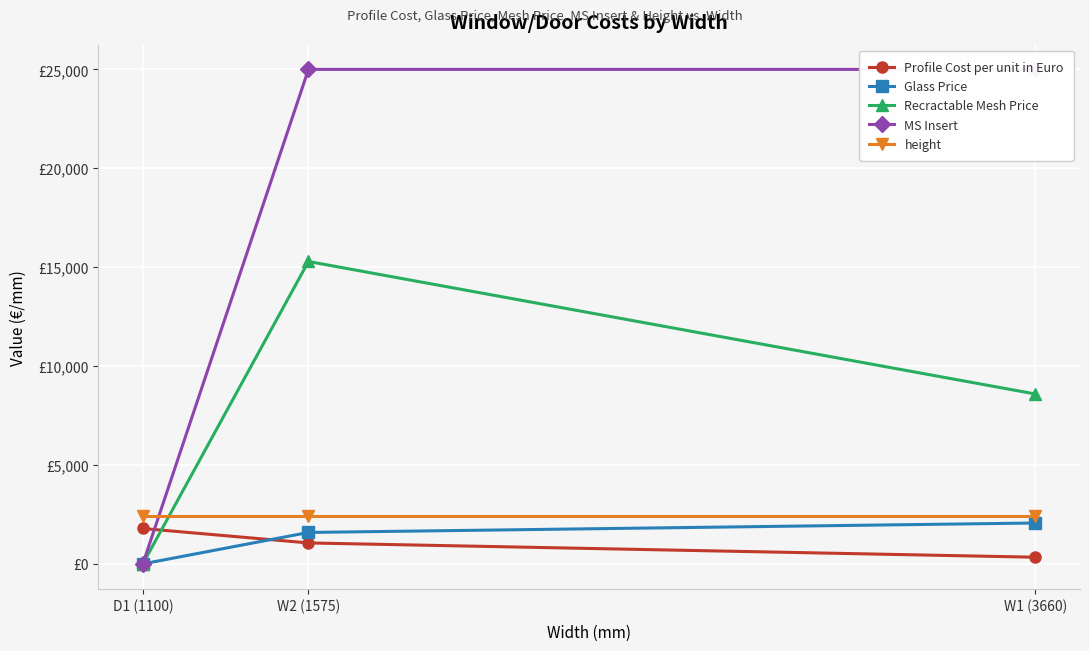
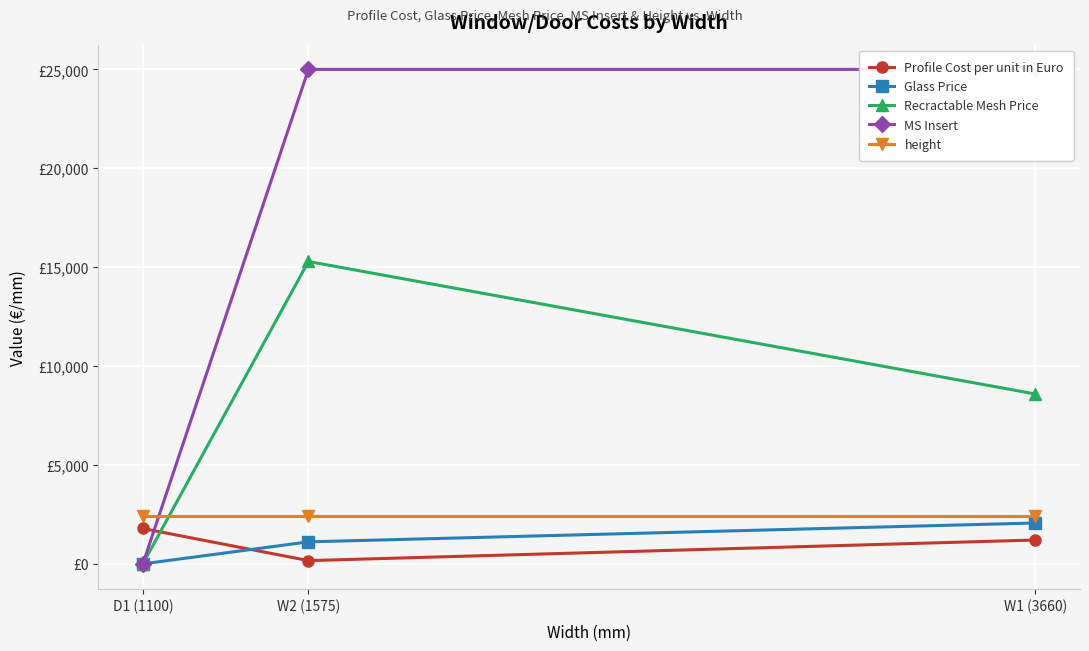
Profile Cost per unit in Euro, W2 (1575): £1,100 -> £200
Glass Price, W2 (1575): £1,600 -> £1,100
Profile Cost per unit in Euro, W1 (3660): £300 -> £1,200
